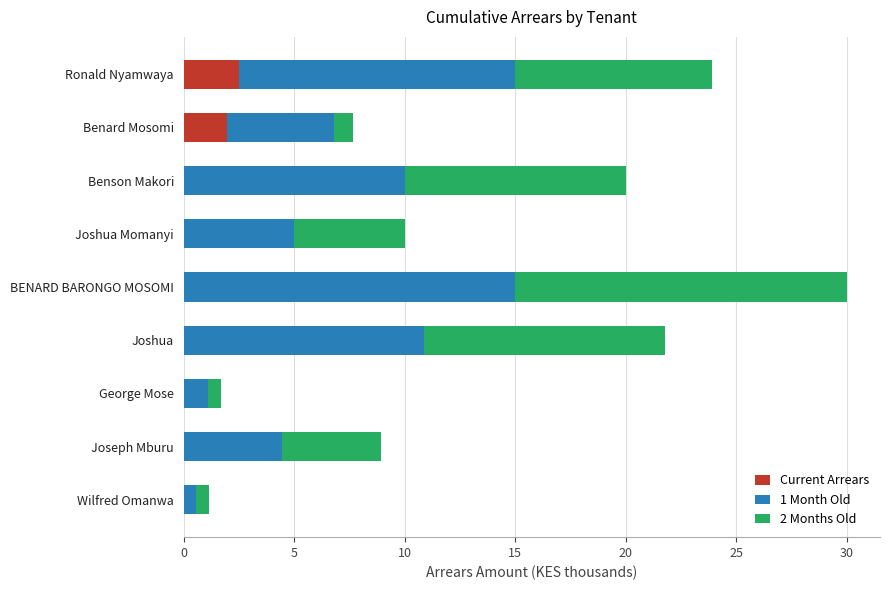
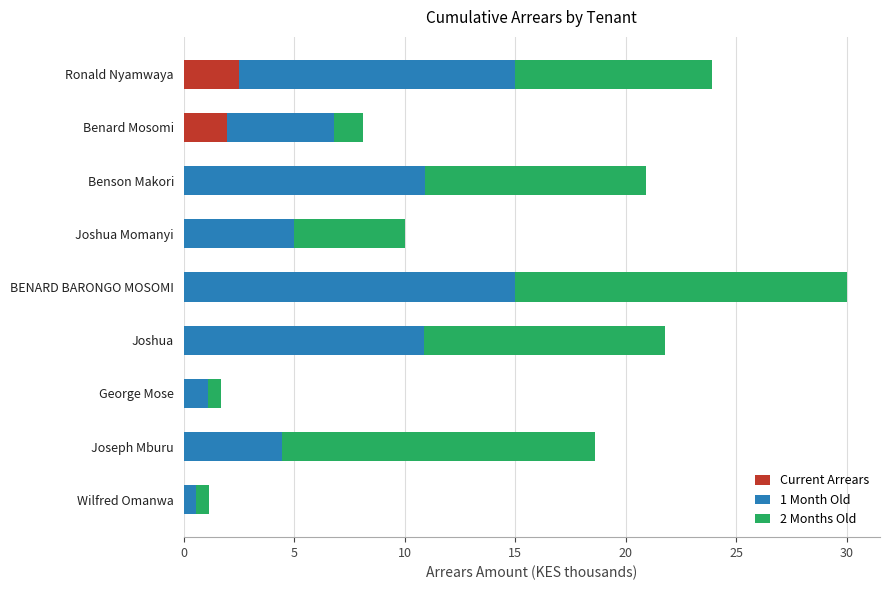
2 Months Old, Benard Mosomi: 0.8 -> 1.3
1 Month Old, Benson Makori: 10.0 -> 10.9
2 Months Old, Joseph Mburu: 4.5 -> 14.2
